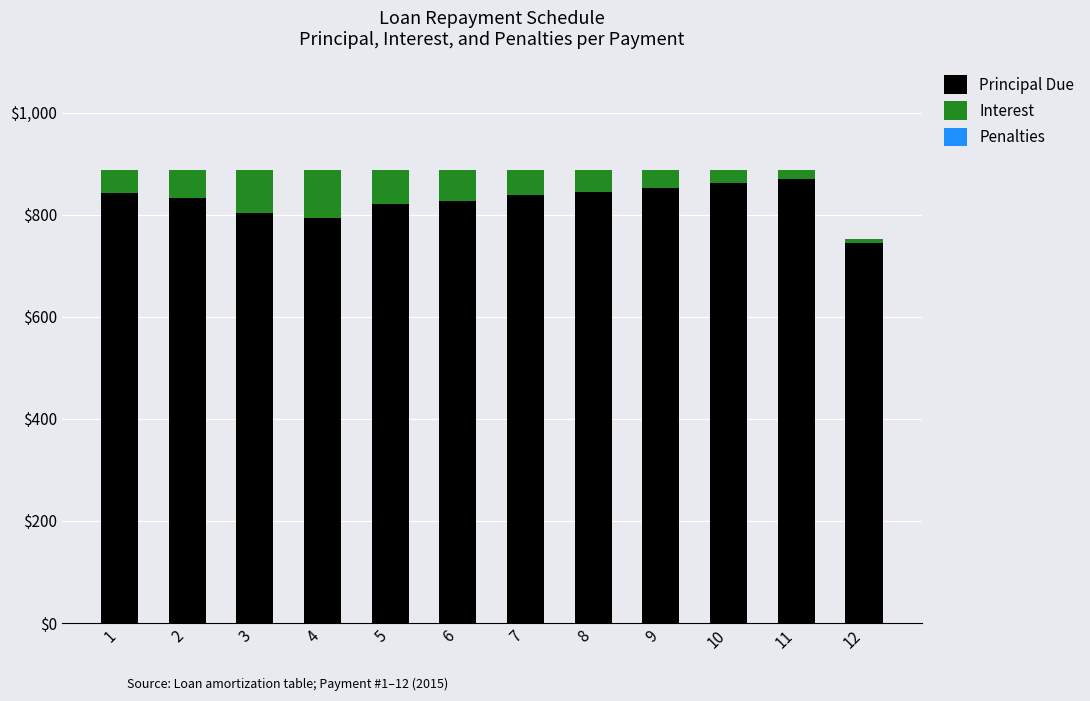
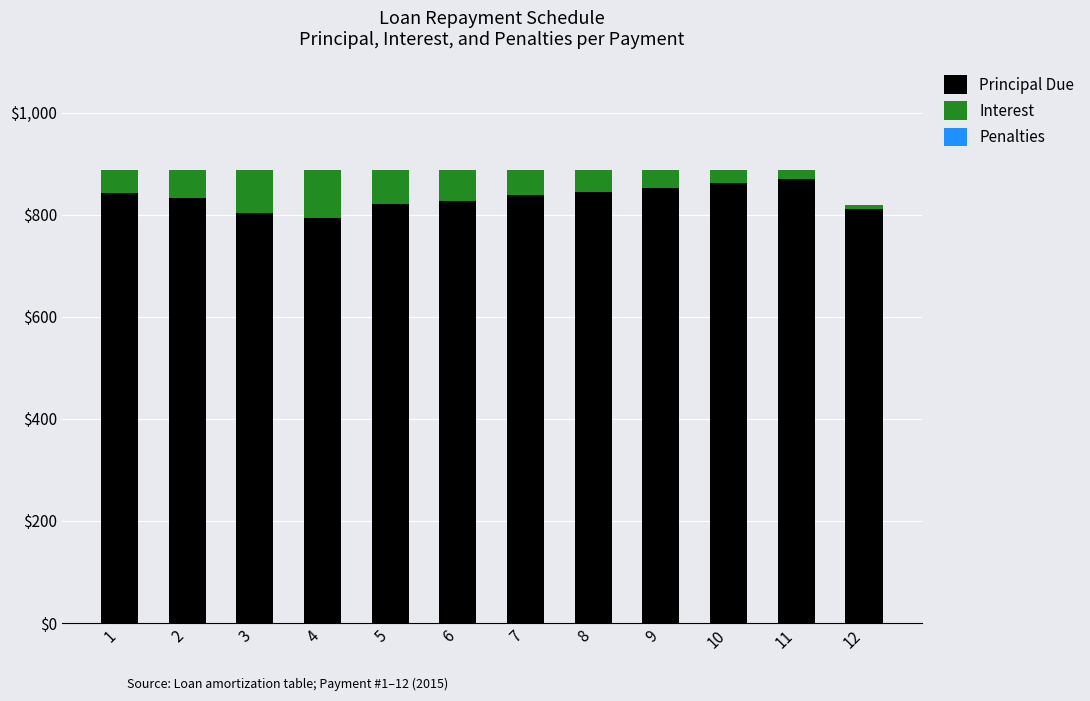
Principal Due, 12: $740 -> $810
